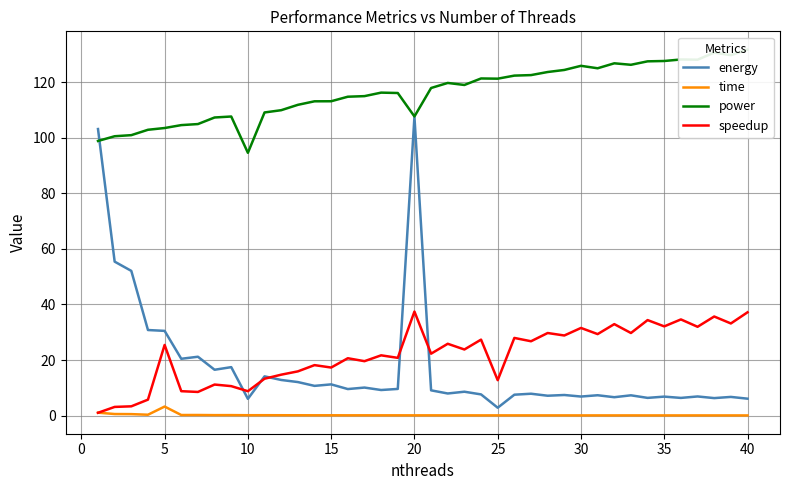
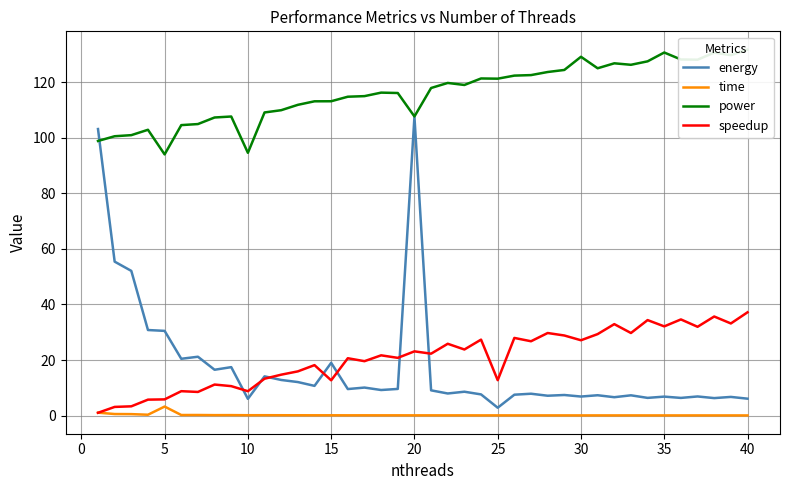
power, 5: 104 -> 94
speedup, 5: 25 -> 6
energy, 15: 11 -> 19
speedup, 15: 17 -> 13
speedup, 20: 37 -> 23
power, 30: 126 -> 129
speedup, 30: 32 -> 27
power, 35: 128 -> 131
